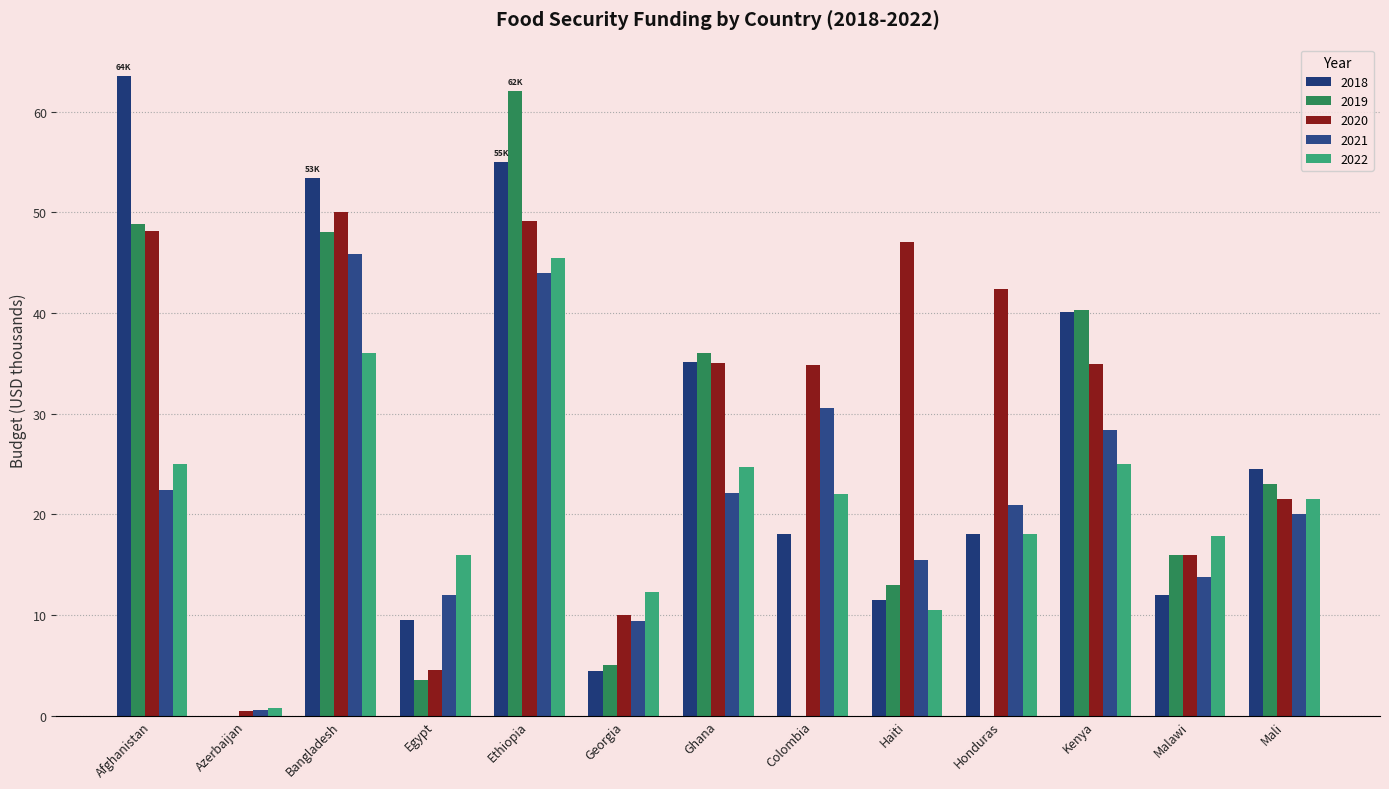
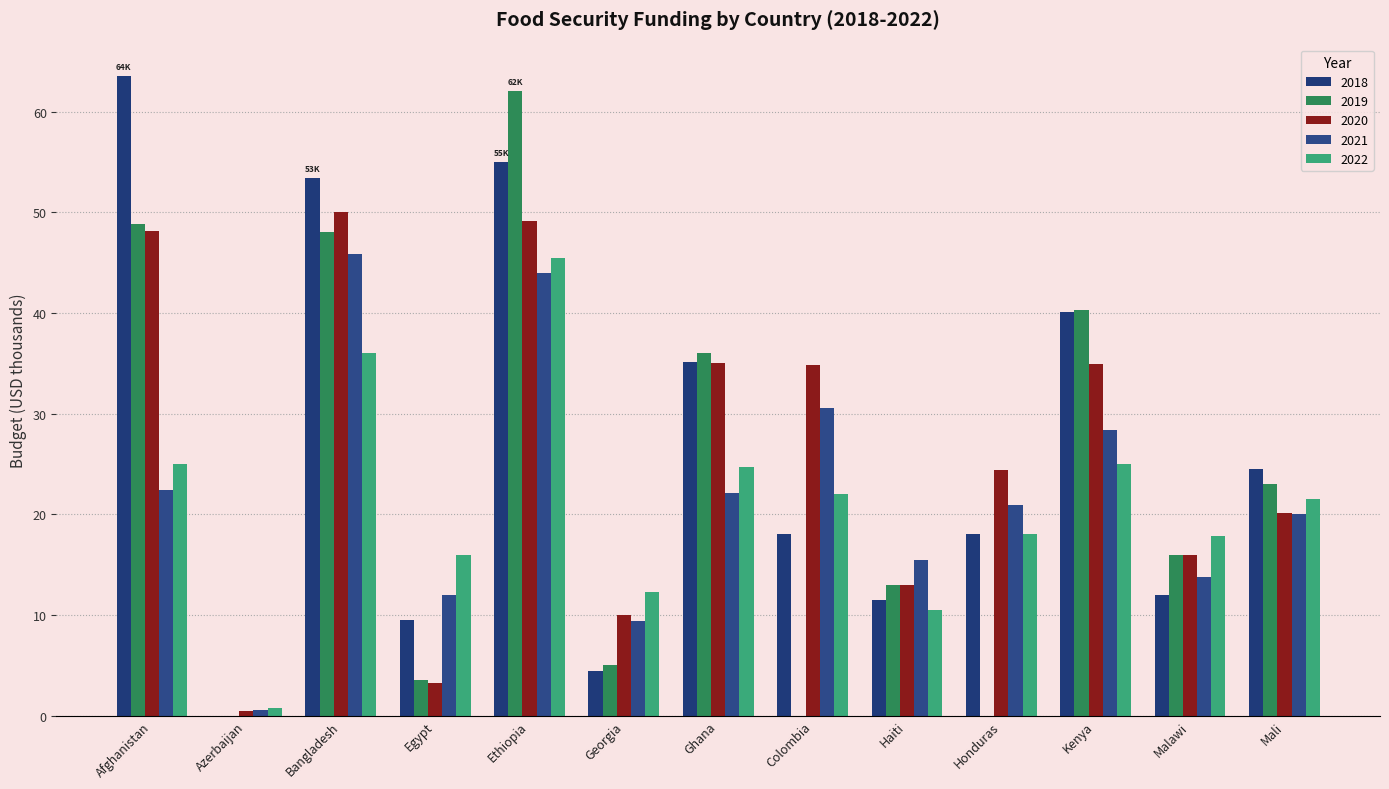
2020, Egypt: 4.5 -> 3.2
2020, Haiti: 47.1 -> 13.0
2020, Honduras: 42.3 -> 24.4
2020, Mali: 21.6 -> 20.1
